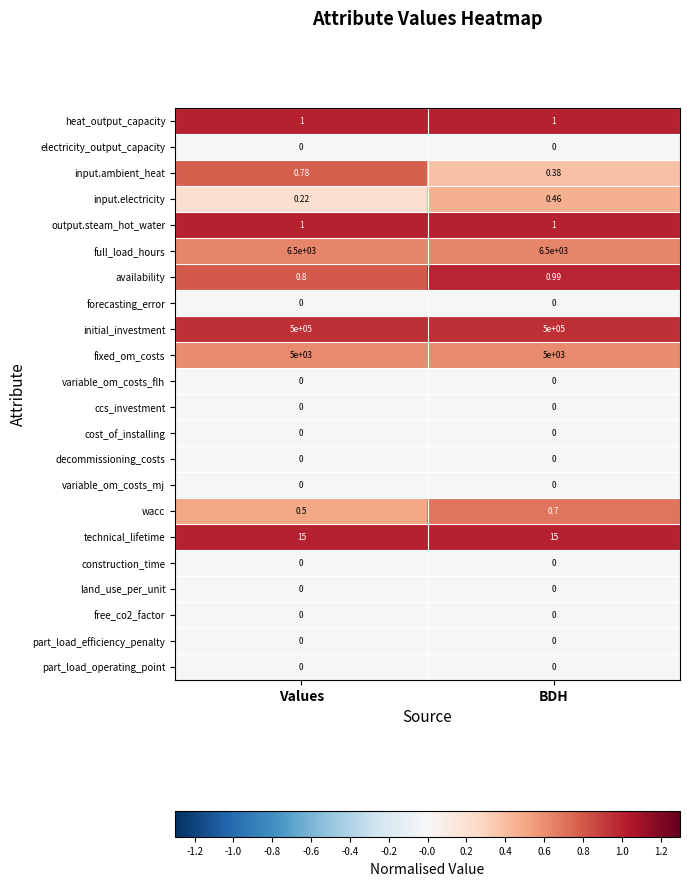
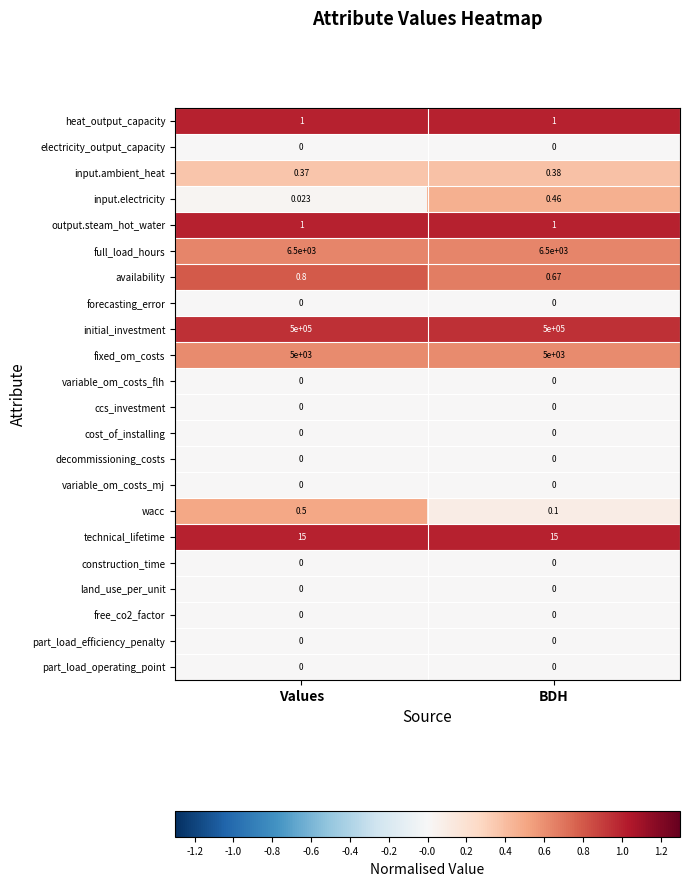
input.ambient_heat, Values: 0.78 -> 0.37
input.electricity, Values: 0.22 -> 0.023
availability, BDH: 0.99 -> 0.67
wacc, BDH: 0.7 -> 0.1
